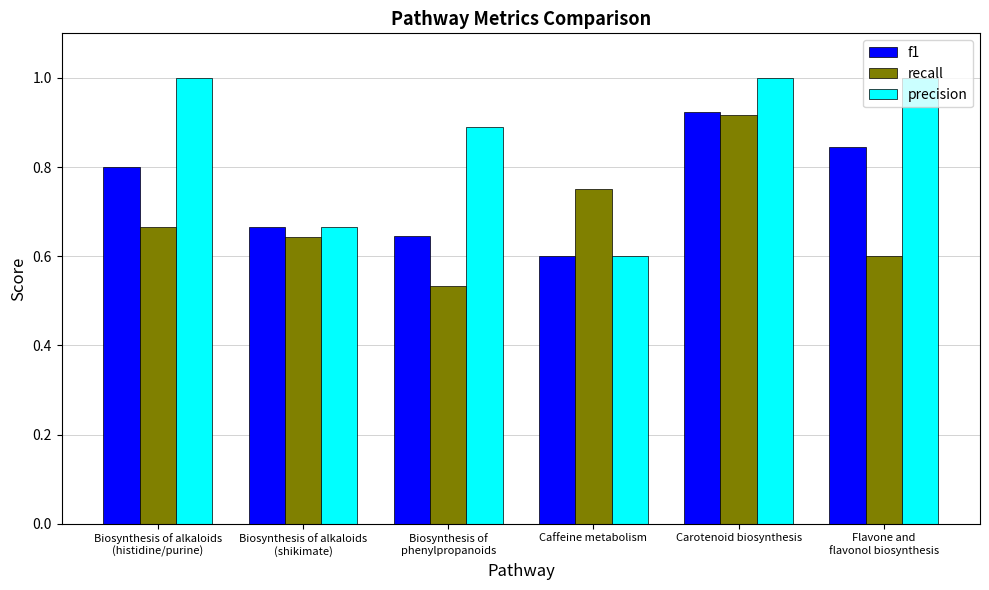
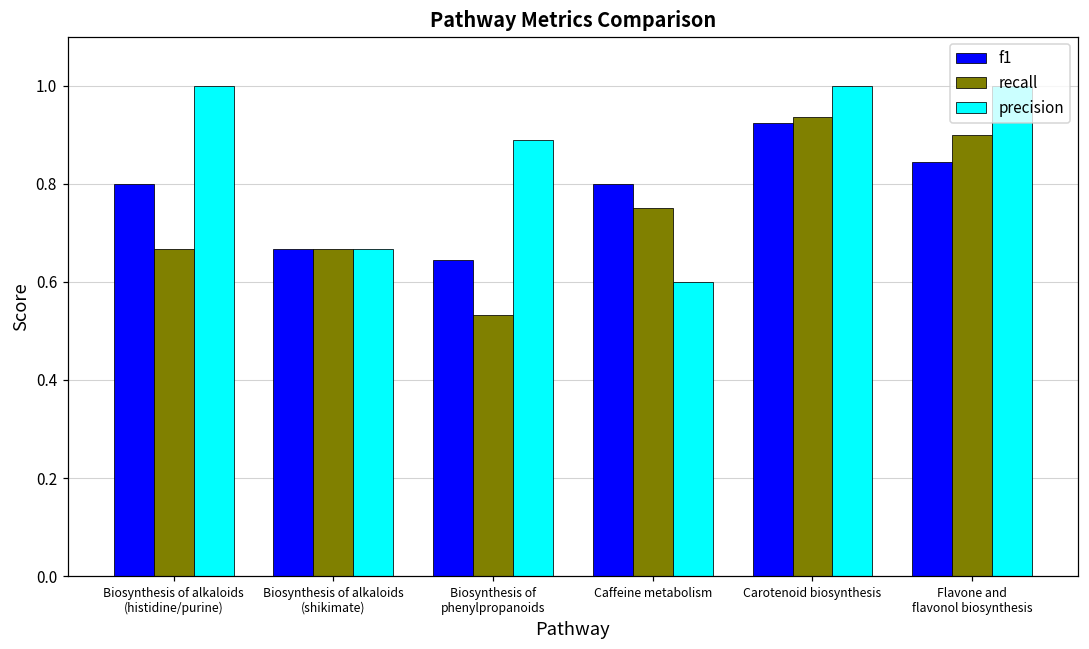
recall, Biosynthesis of alkaloids (shikimate): 0.64 -> 0.67
f1, Caffeine metabolism: 0.6 -> 0.8
recall, Carotenoid biosynthesis: 0.92 -> 0.94
recall, Flavone and flavonol biosynthesis: 0.6 -> 0.9
